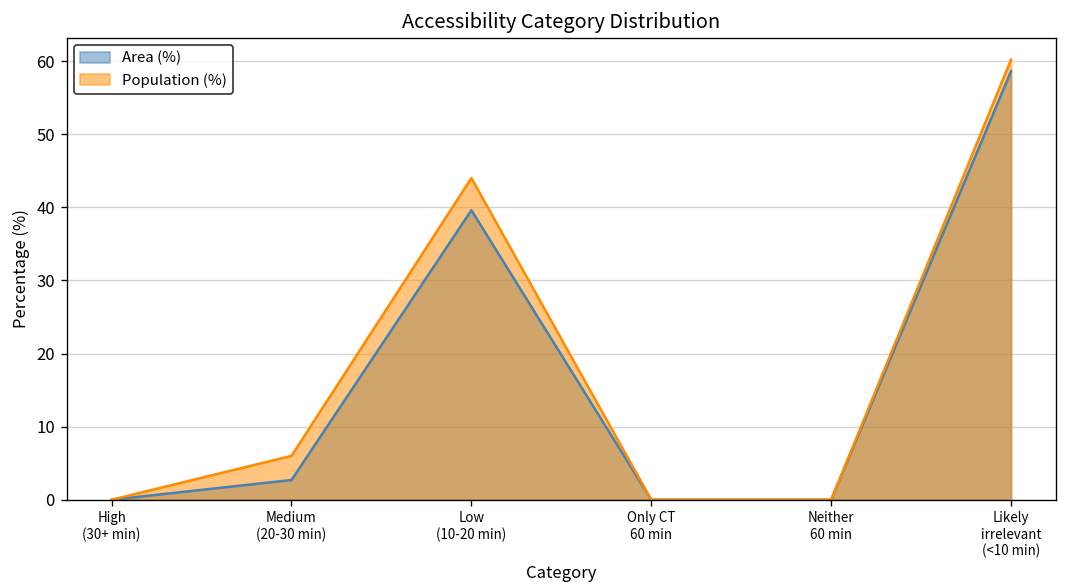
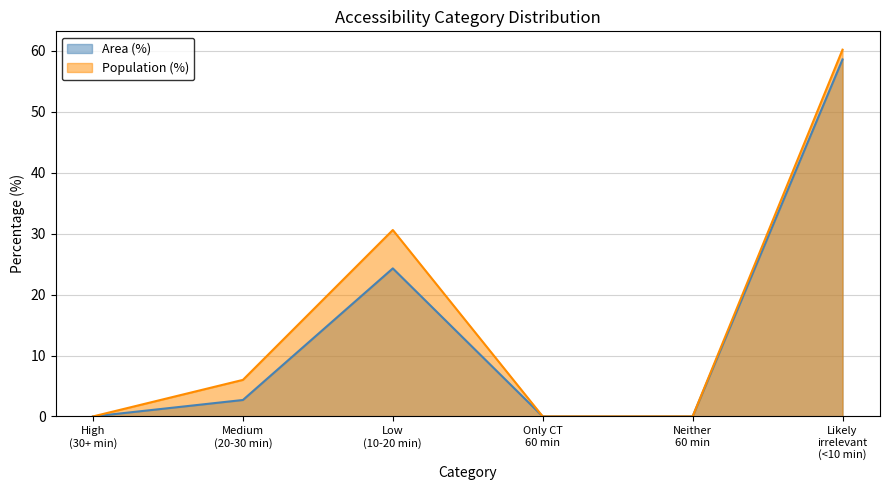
Area (%), Low (10-20 min): 40 -> 24
Population (%), Low (10-20 min): 44 -> 31
